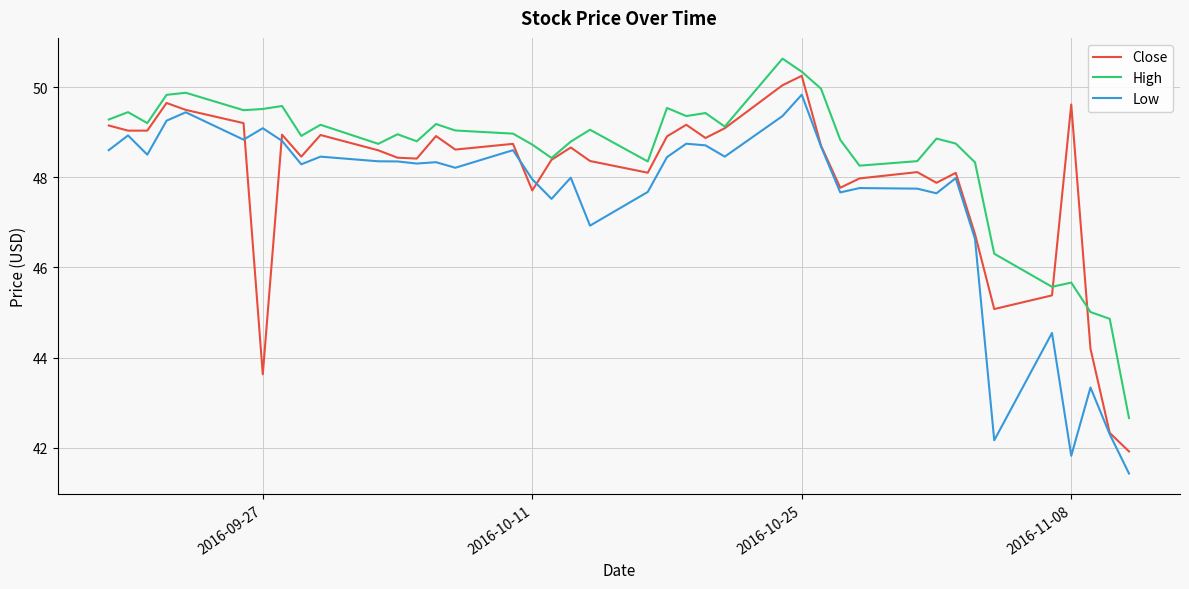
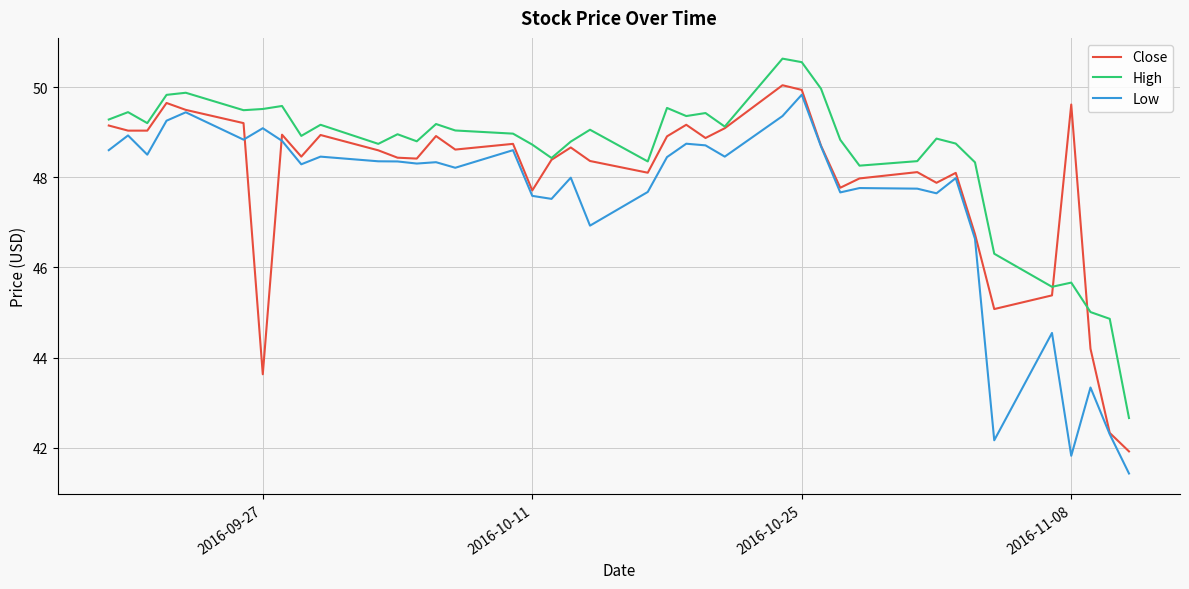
Low, 2016-10-11: 48.0 -> 47.6
Close, 2016-10-25: 50.2 -> 49.9
High, 2016-10-25: 50.3 -> 50.6
